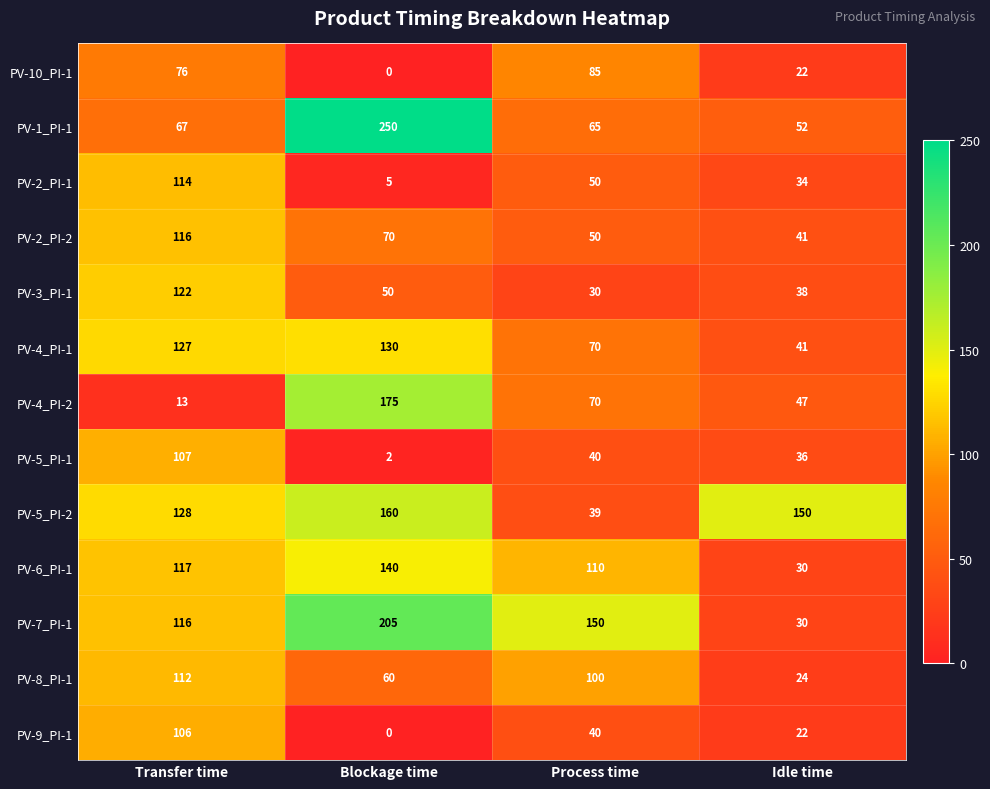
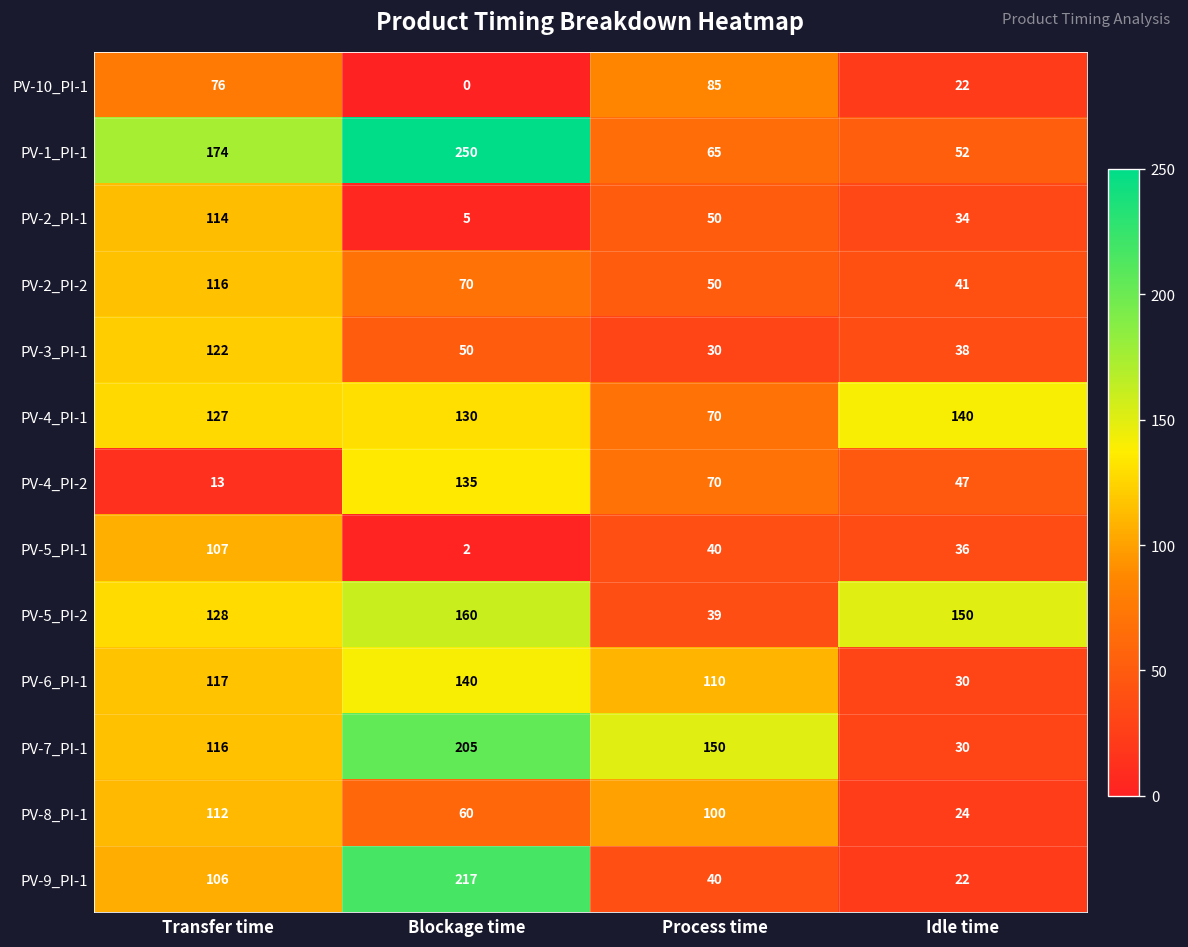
PV-1_PI-1, Transfer time: 67 -> 174
PV-4_PI-1, Idle time: 41 -> 140
PV-4_PI-2, Blockage time: 175 -> 135
PV-9_PI-1, Blockage time: 0 -> 217
